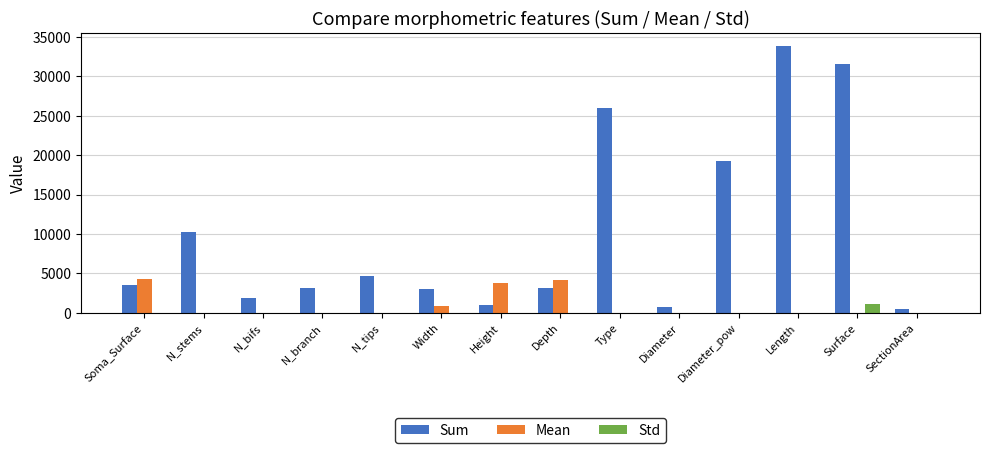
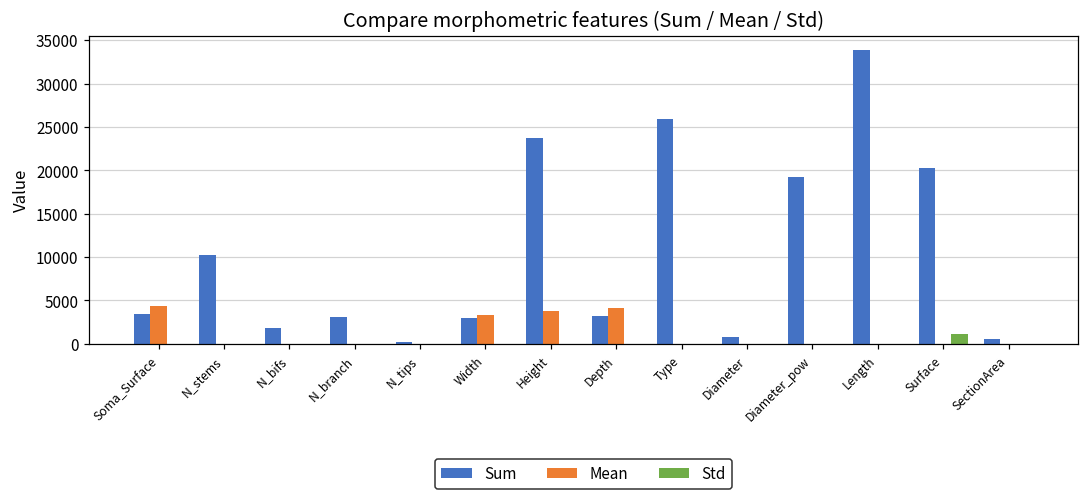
Sum, N_tips: 5000 -> 0
Mean, Width: 1000 -> 3000
Sum, Height: 1000 -> 24000
Sum, Surface: 32000 -> 20000
